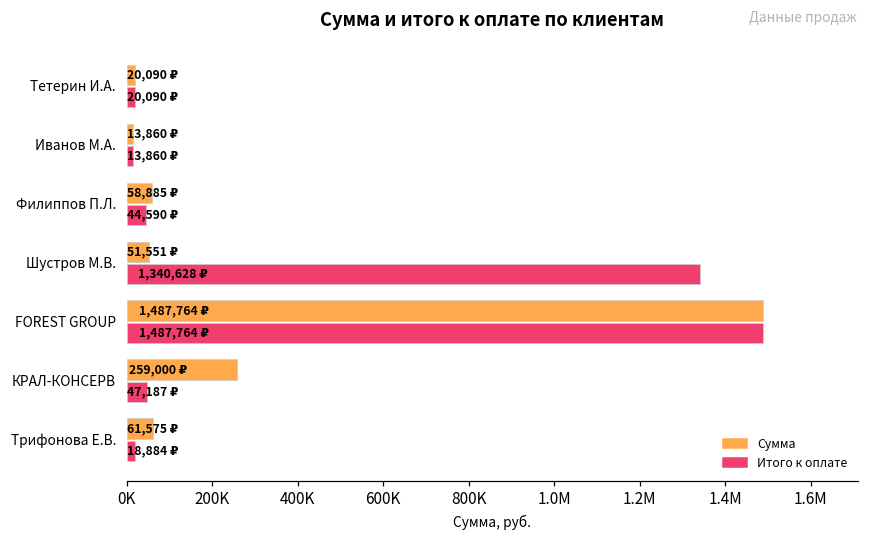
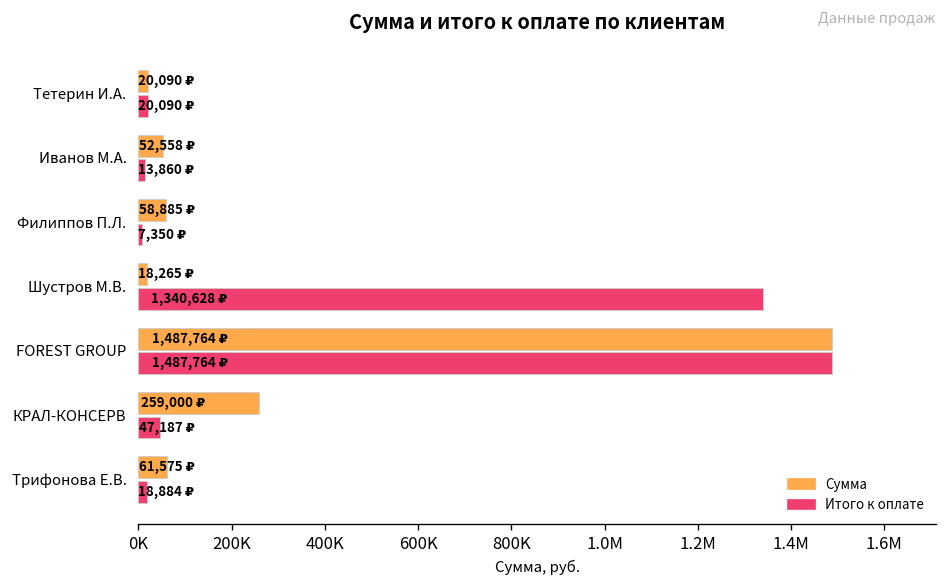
Сумма, Иванов М.А.: 13,860 -> 52,558
Итого к оплате, Филиппов П.Л.: 44,590 -> 7,350
Сумма, Шустров М.В.: 51,551 -> 18,265
